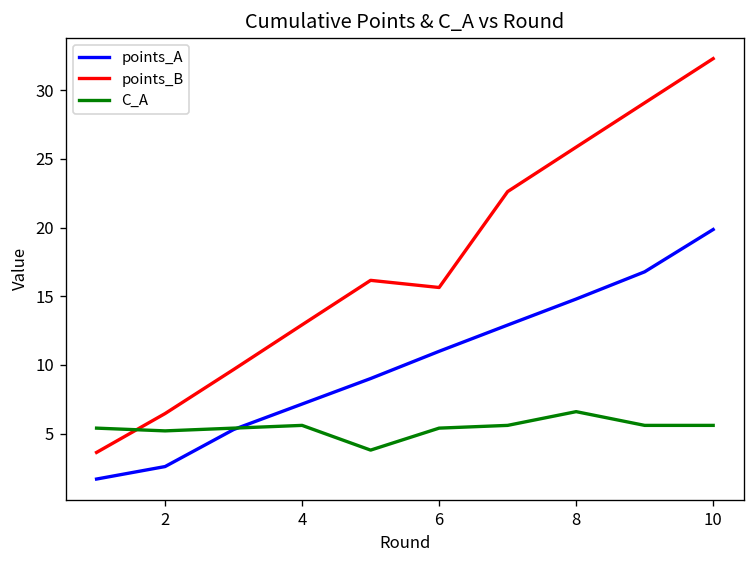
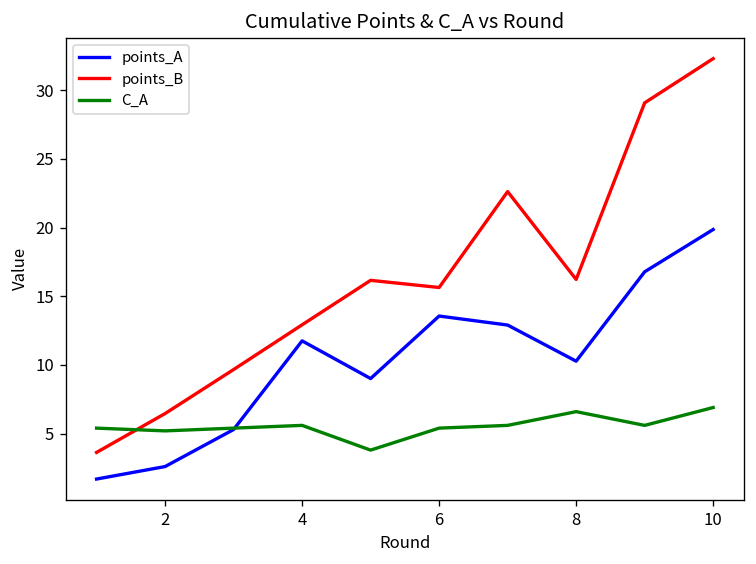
points_A, 4: 7.2 -> 11.8
points_A, 6: 11.0 -> 13.6
points_A, 8: 14.8 -> 10.3
points_B, 8: 25.9 -> 16.2
C_A, 10: 5.6 -> 6.9
